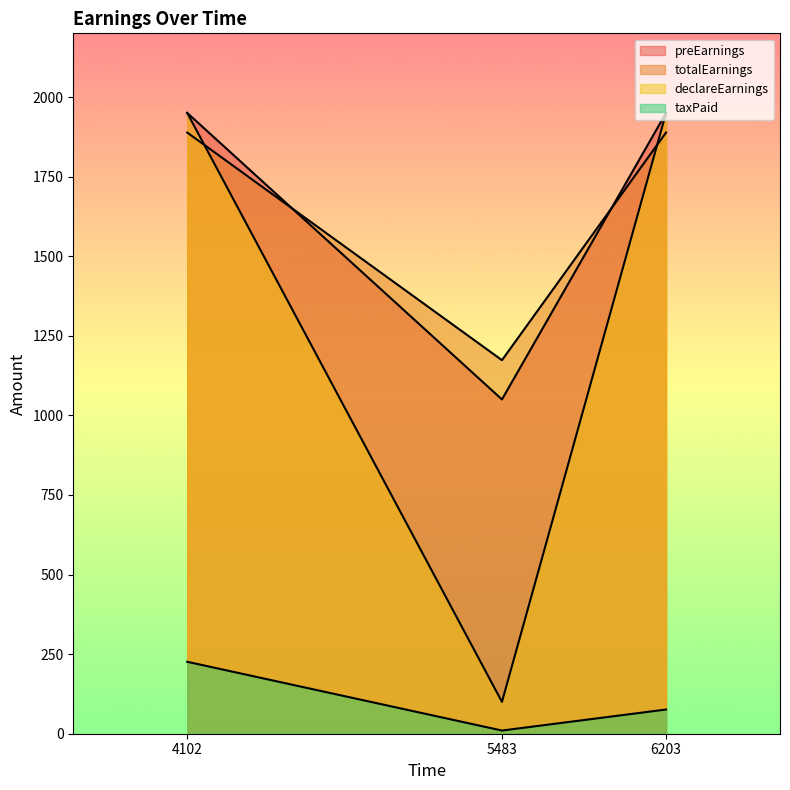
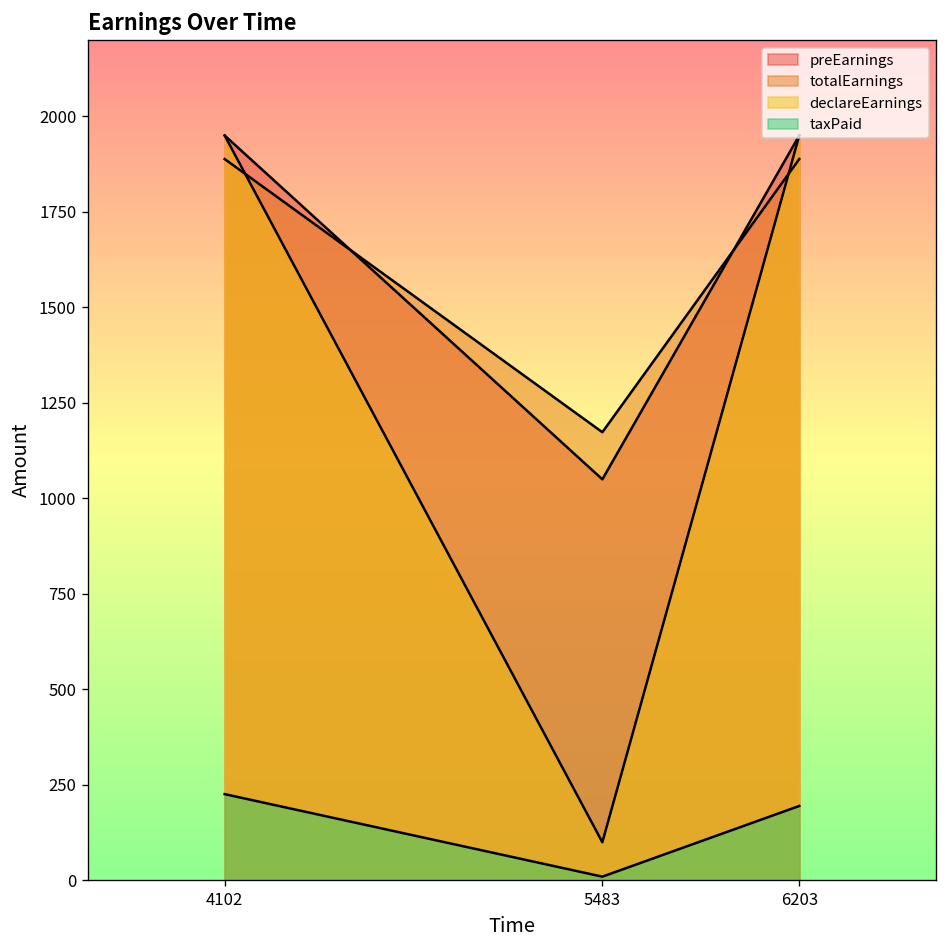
taxPaid, 6203: 80 -> 200
